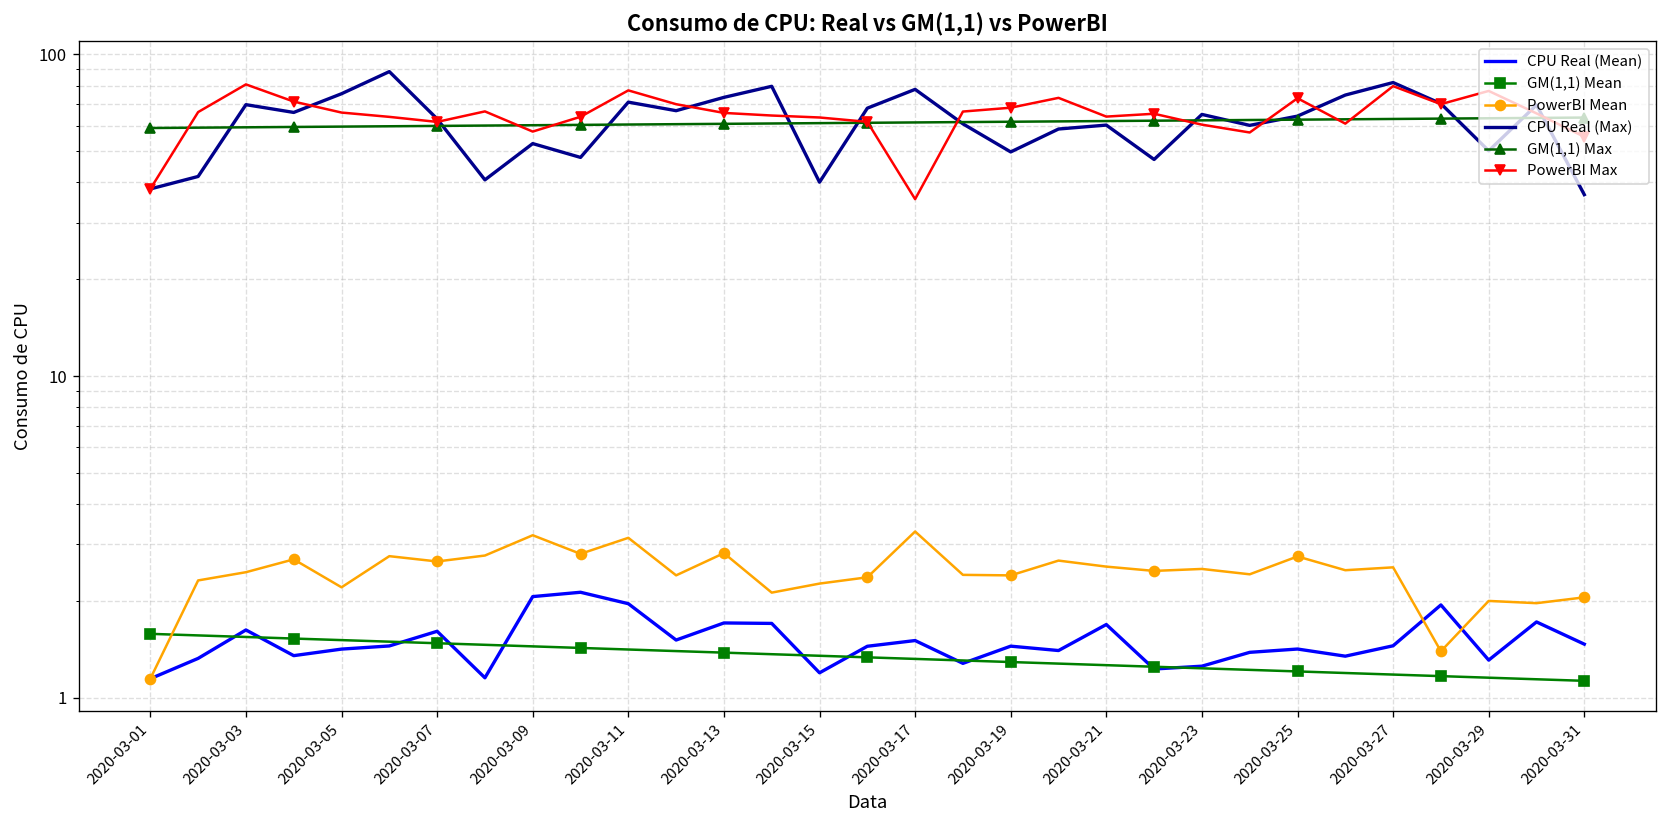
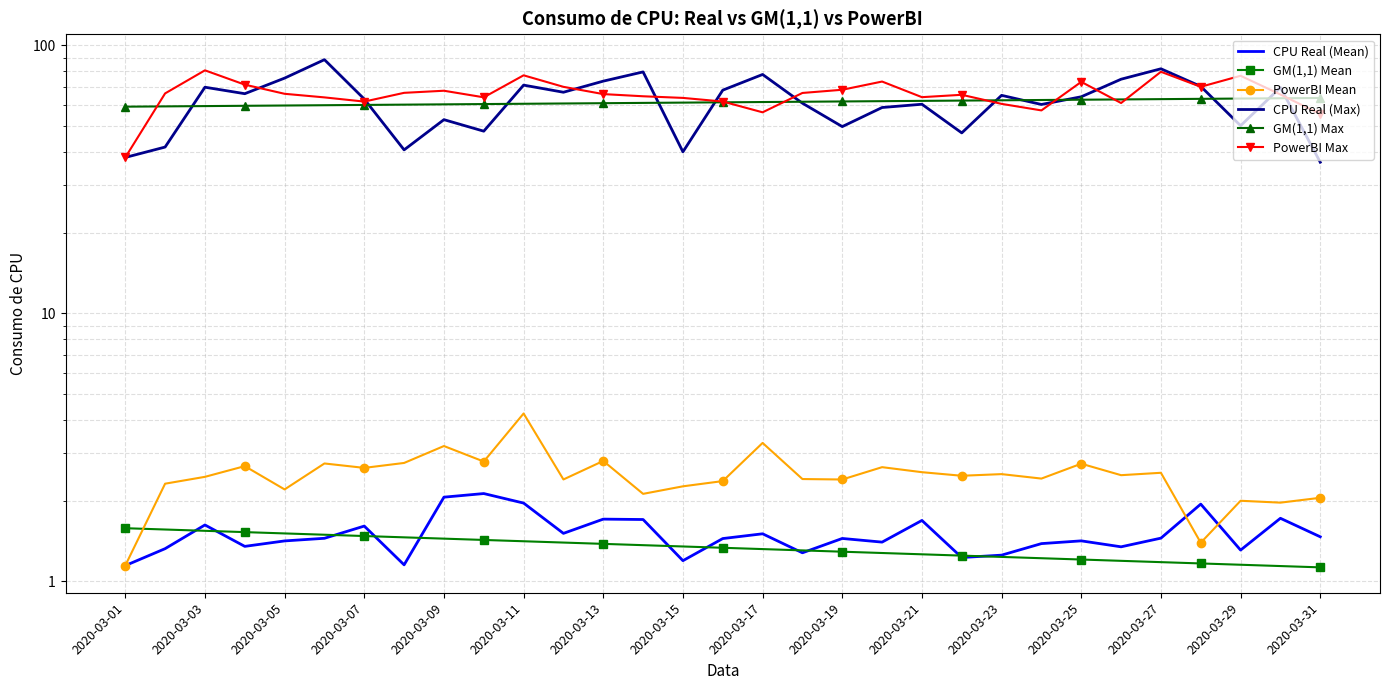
PowerBI Max, 2020-03-09: 58 -> 68
PowerBI Mean, 2020-03-11: 3.1 -> 4.2
PowerBI Max, 2020-03-17: 35 -> 56
